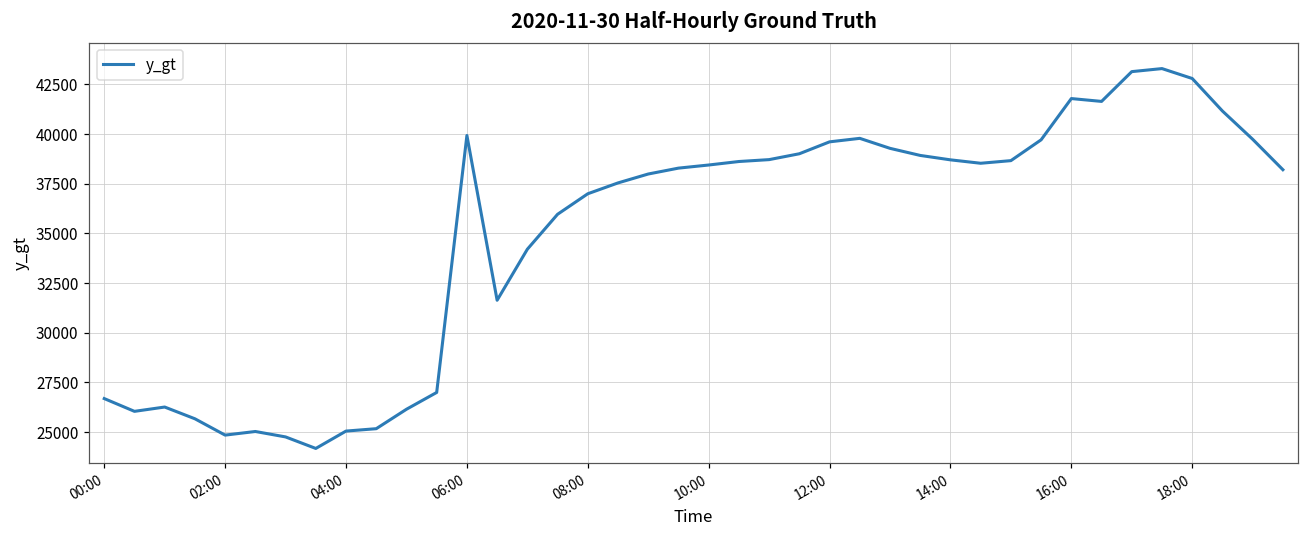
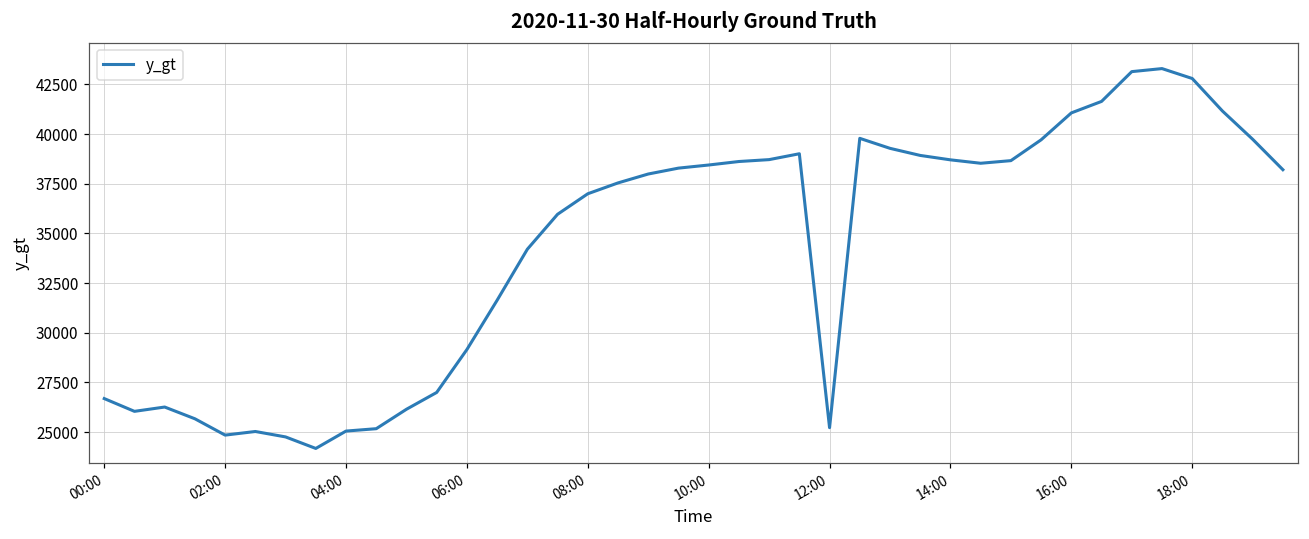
06:00: 39900 -> 29200
12:00: 39600 -> 25200
16:00: 41800 -> 41100
